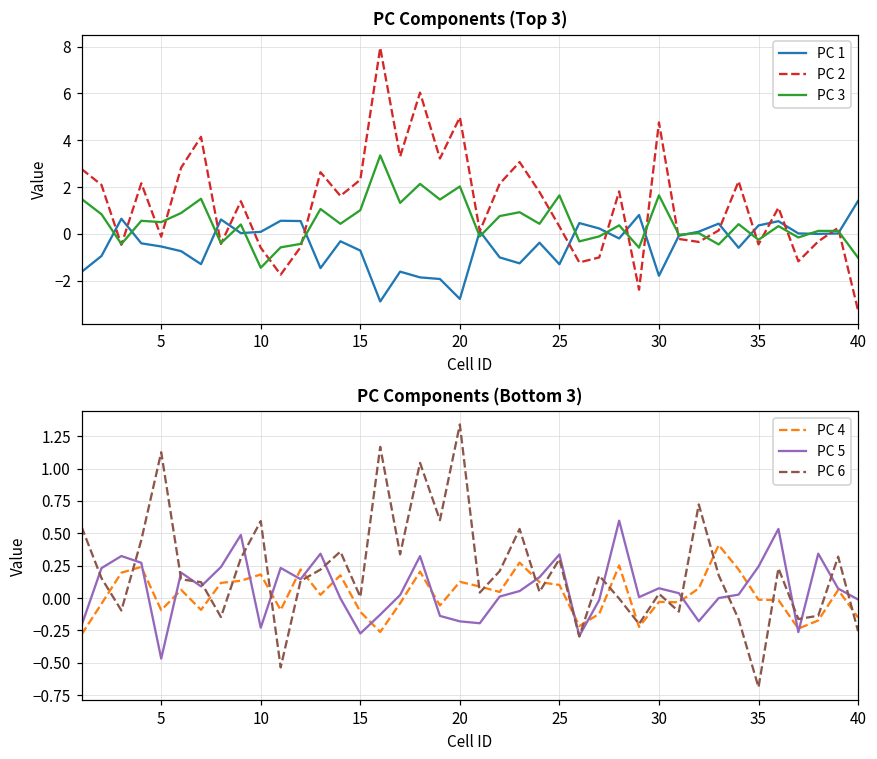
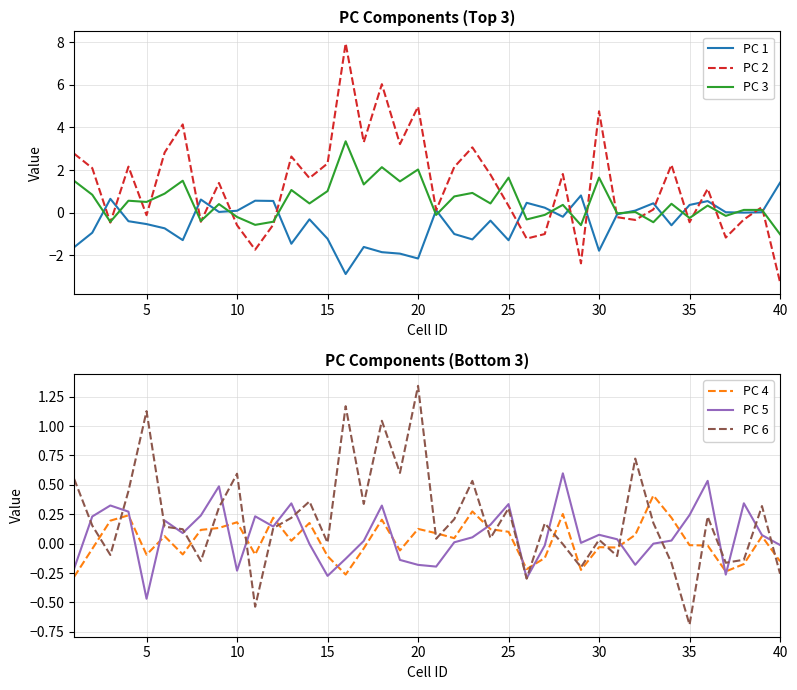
PC Components (Top 3), PC 3, 10: -1.5 -> -0.2
PC Components (Top 3), PC 1, 15: -0.7 -> -1.2
PC Components (Top 3), PC 1, 20: -2.8 -> -2.2
